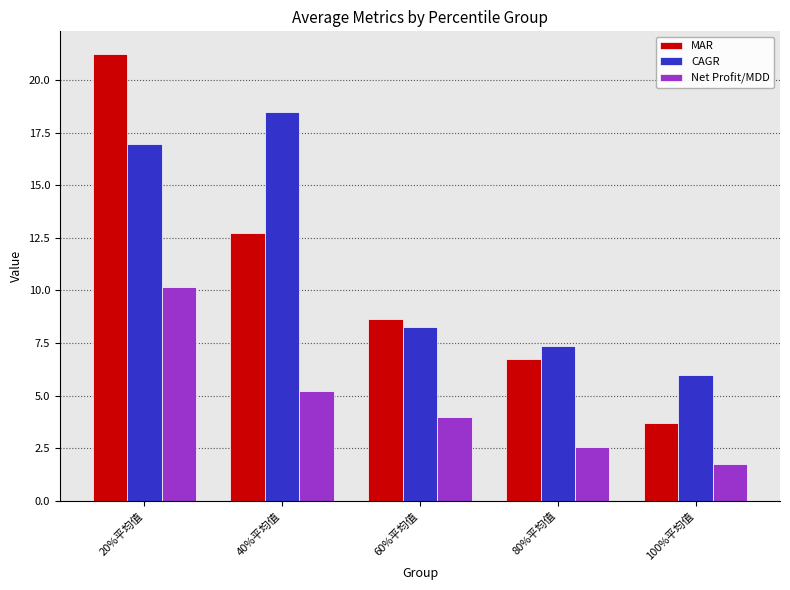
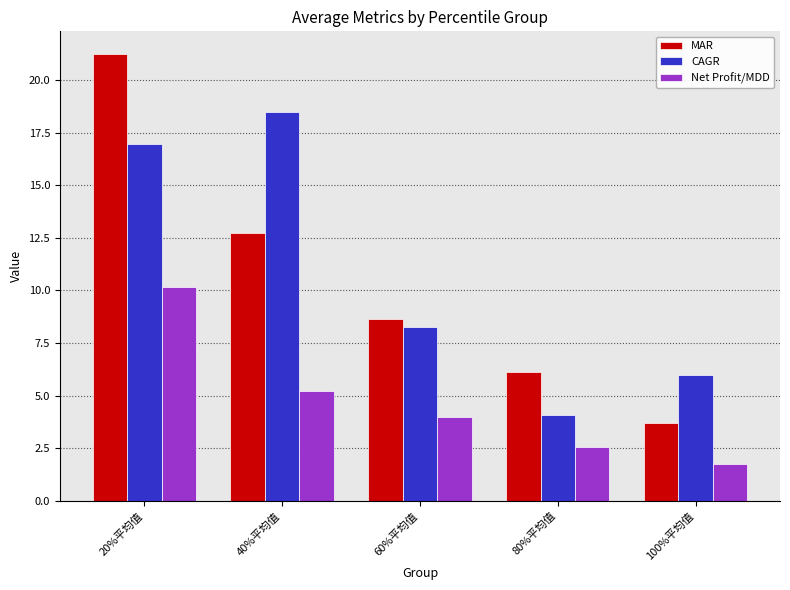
MAR, 80%平均值: 6.7 -> 6.1
CAGR, 80%平均值: 7.3 -> 4.1
